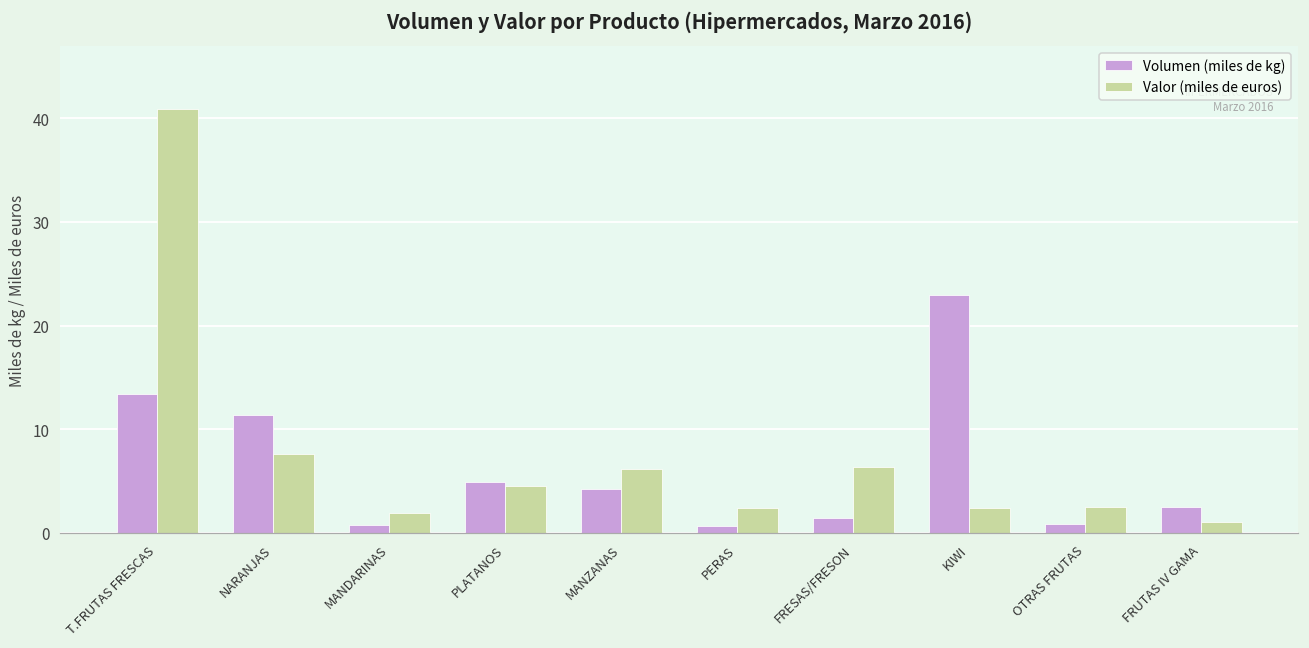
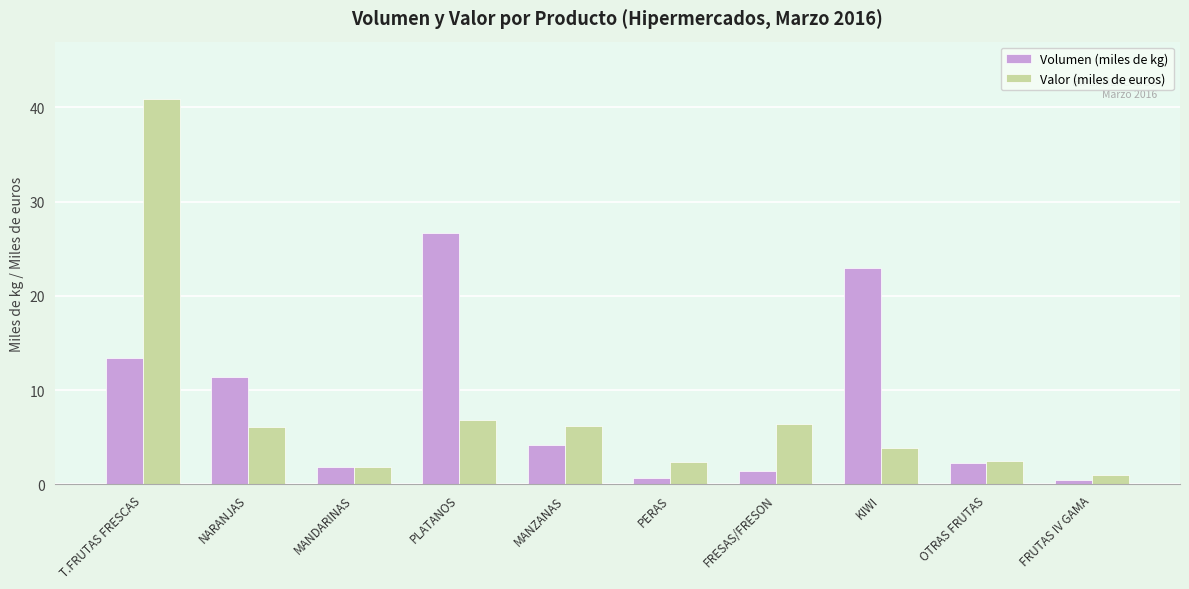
Valor (miles de euros), NARANJAS: 8 -> 6
Volumen (miles de kg), MANDARINAS: 1 -> 2
Volumen (miles de kg), PLATANOS: 5 -> 27
Valor (miles de euros), PLATANOS: 5 -> 7
Valor (miles de euros), KIWI: 2 -> 4
Volumen (miles de kg), OTRAS FRUTAS: 1 -> 2
Volumen (miles de kg), FRUTAS IV GAMA: 2 -> 0
